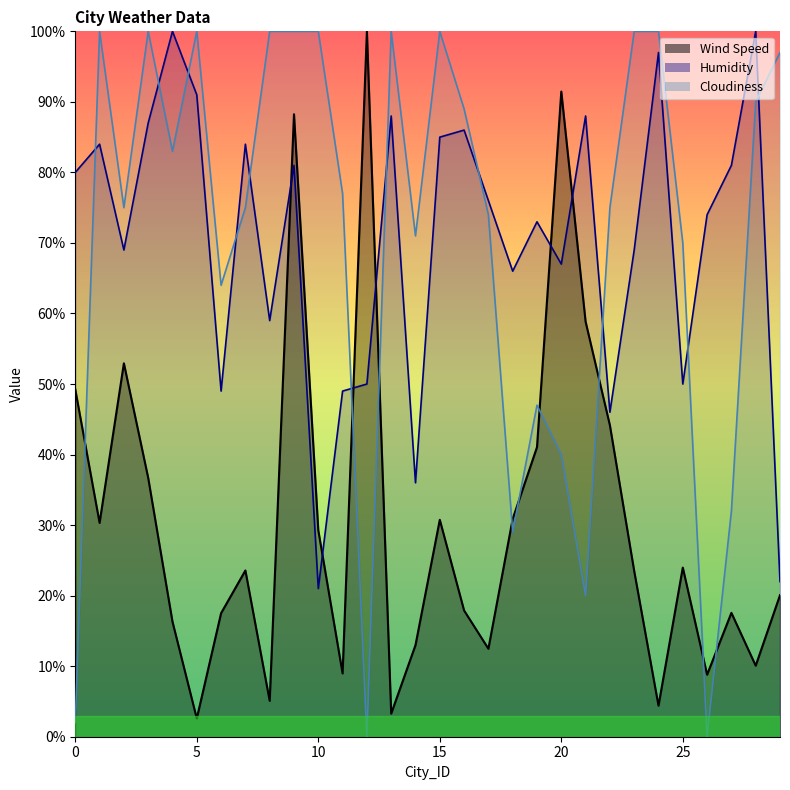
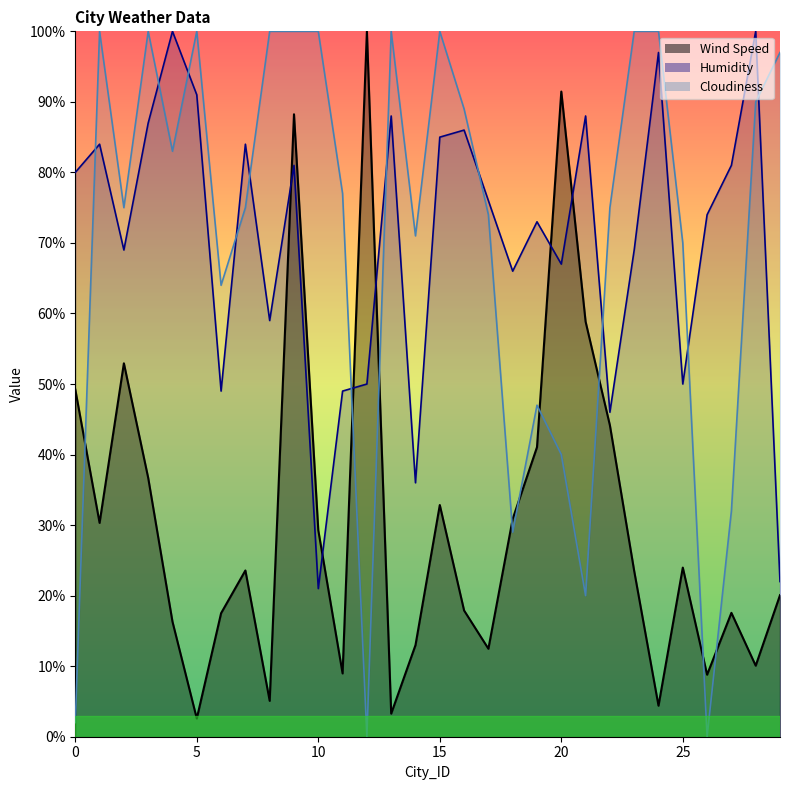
Wind Speed, 15: 31% -> 33%
